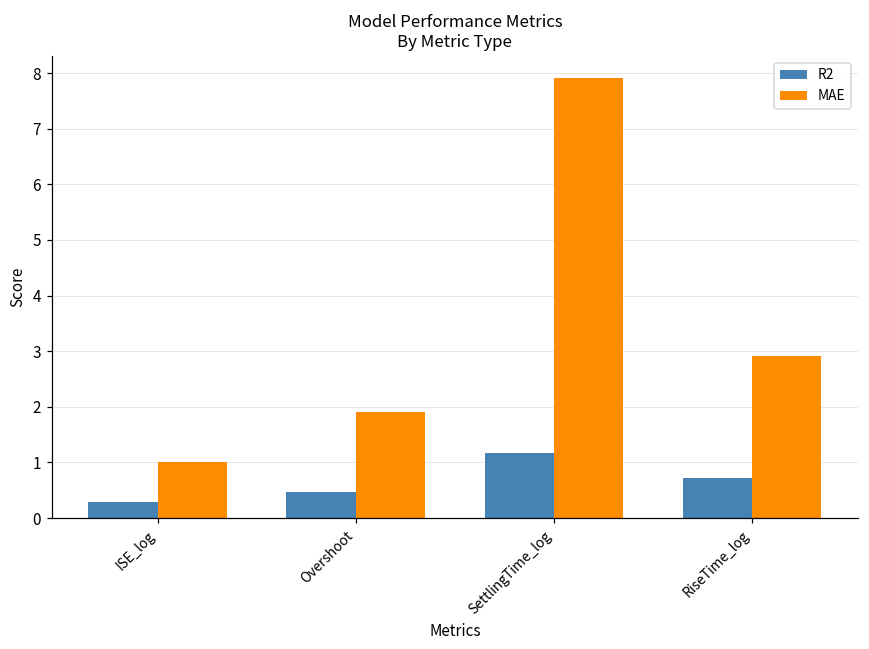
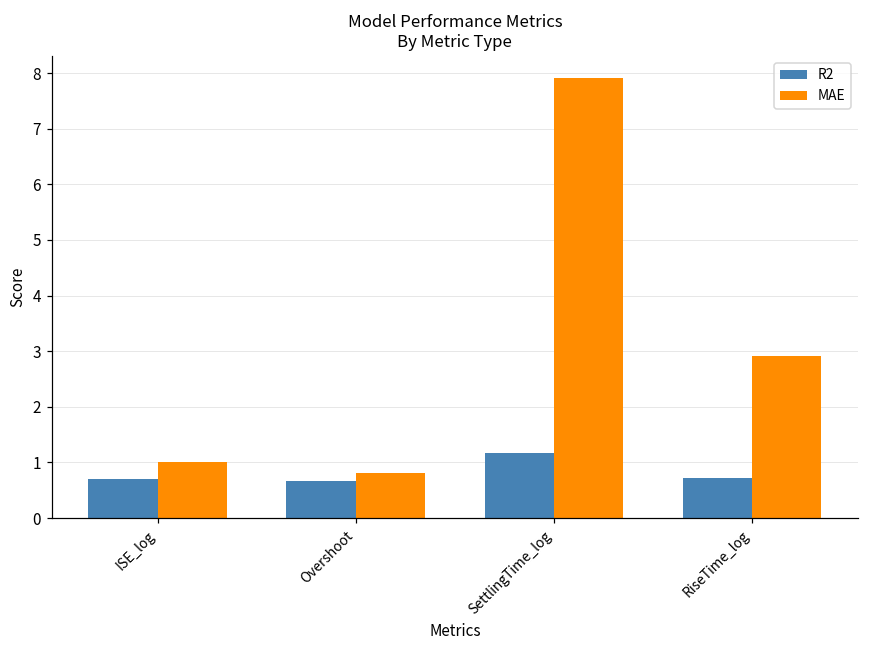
R2, ISE_log: 0.3 -> 0.7
R2, Overshoot: 0.5 -> 0.7
MAE, Overshoot: 1.9 -> 0.8
